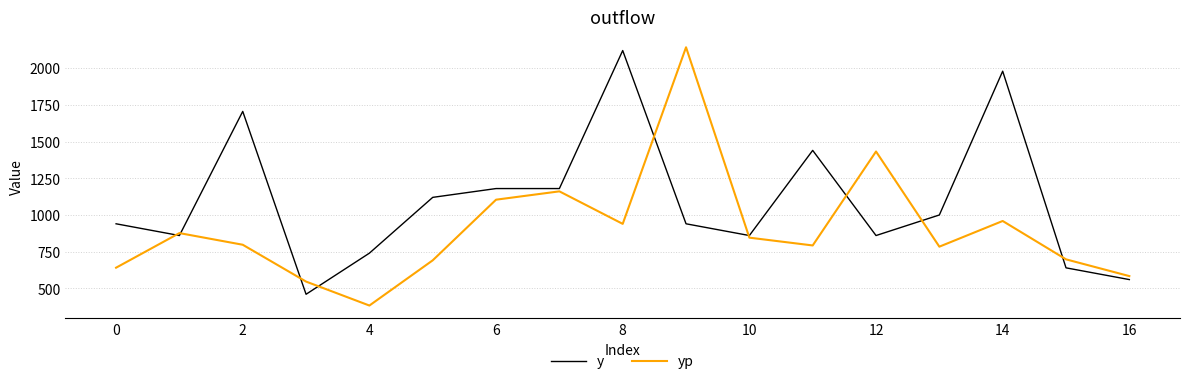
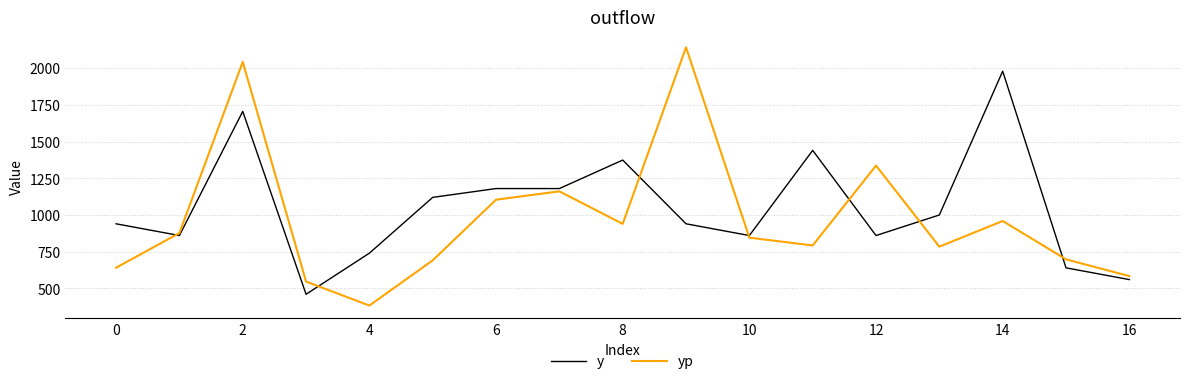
yp, 2: 800 -> 2040
y, 8: 2120 -> 1370
yp, 12: 1430 -> 1340
